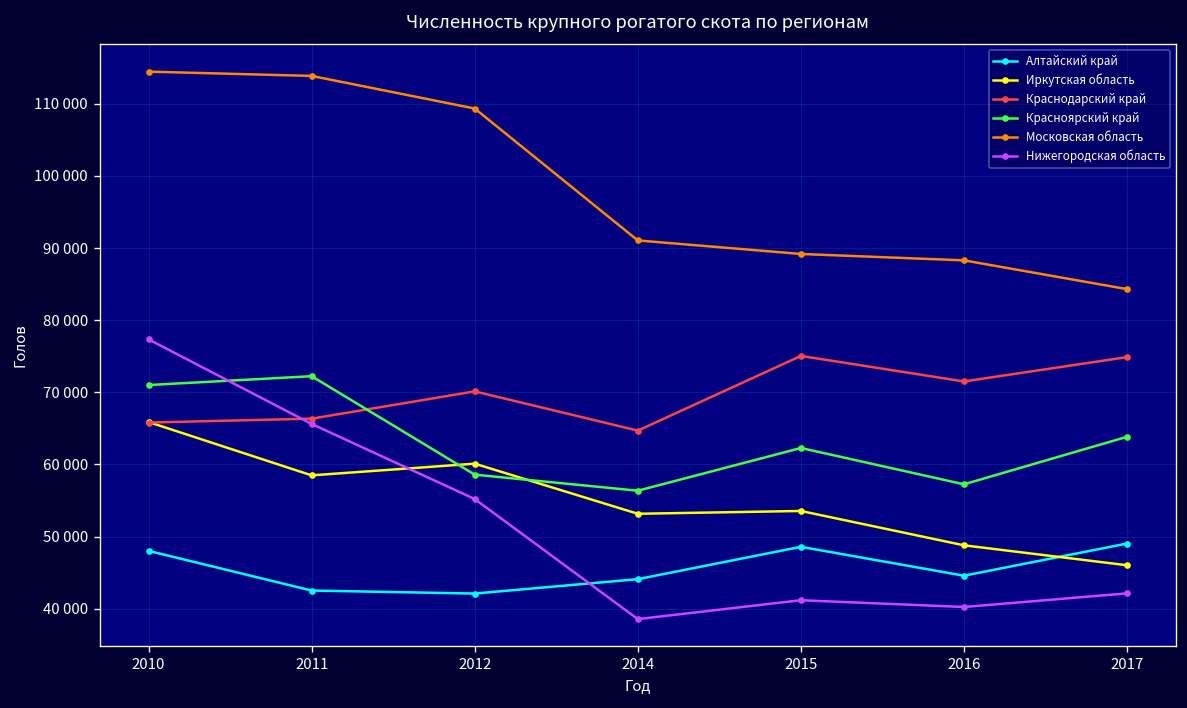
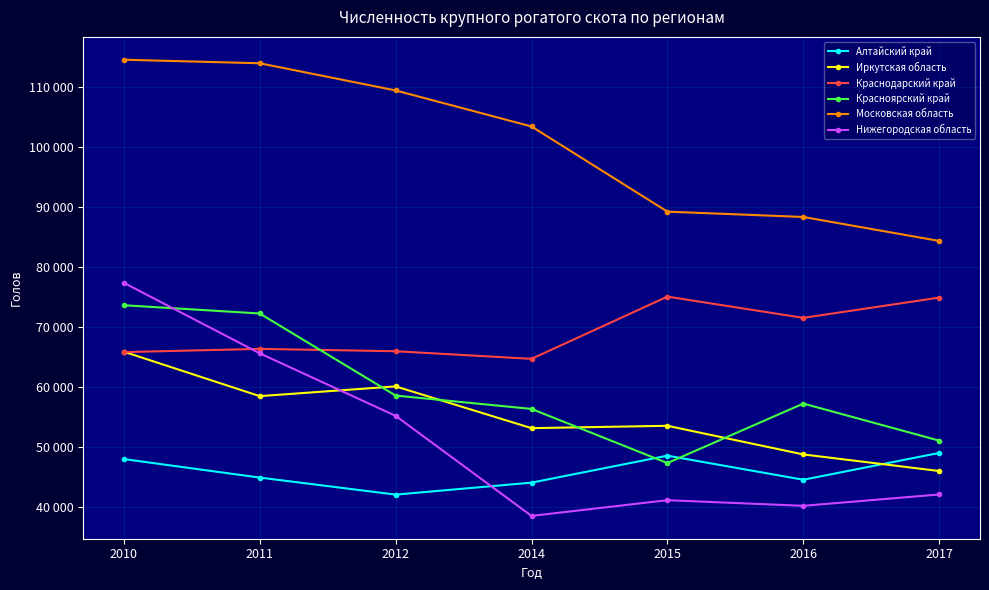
Красноярский край, 2010: 71000 -> 74000
Алтайский край, 2011: 43000 -> 45000
Краснодарский край, 2012: 70000 -> 66000
Московская область, 2014: 91000 -> 103000
Красноярский край, 2015: 62000 -> 47000
Красноярский край, 2017: 64000 -> 51000
